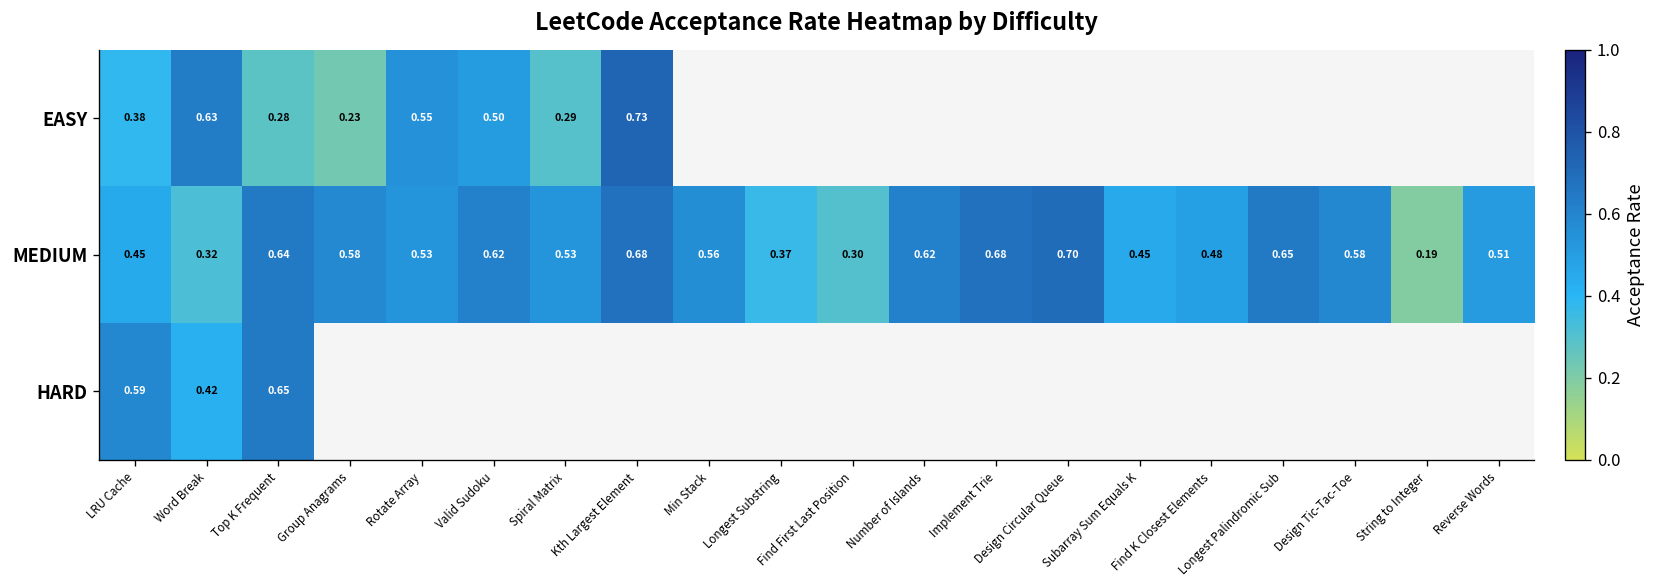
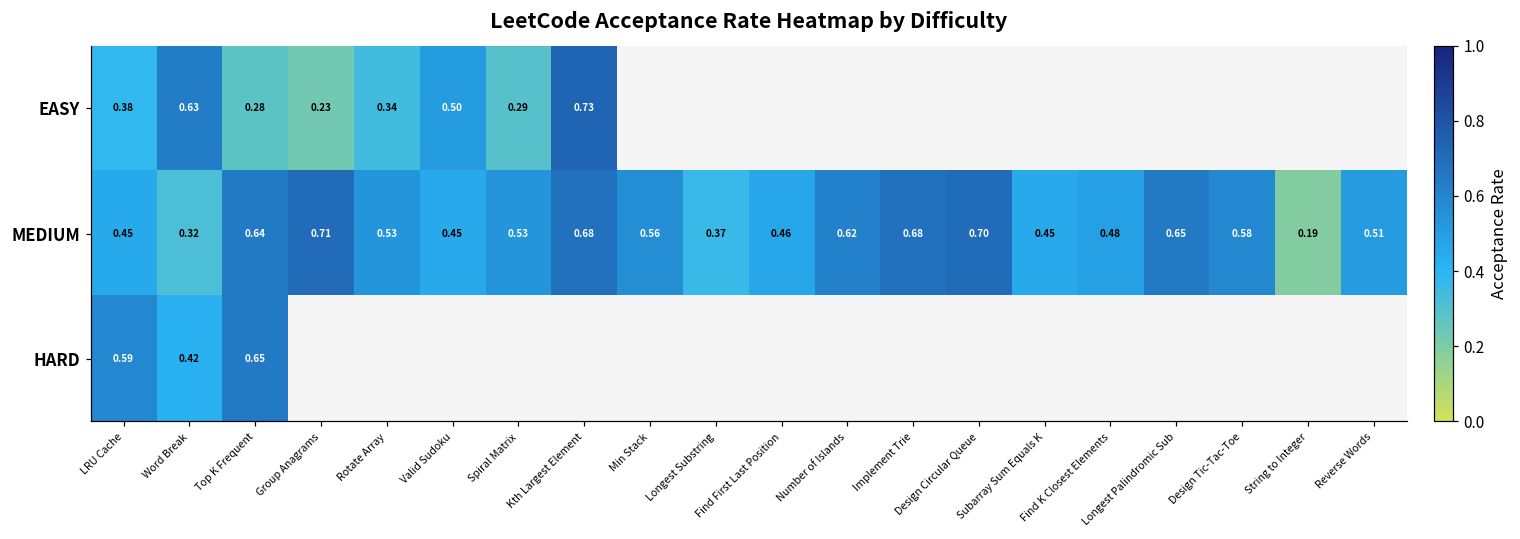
EASY, Rotate Array: 0.55 -> 0.34
MEDIUM, Group Anagrams: 0.58 -> 0.71
MEDIUM, Valid Sudoku: 0.62 -> 0.45
MEDIUM, Find First Last Position: 0.30 -> 0.46
